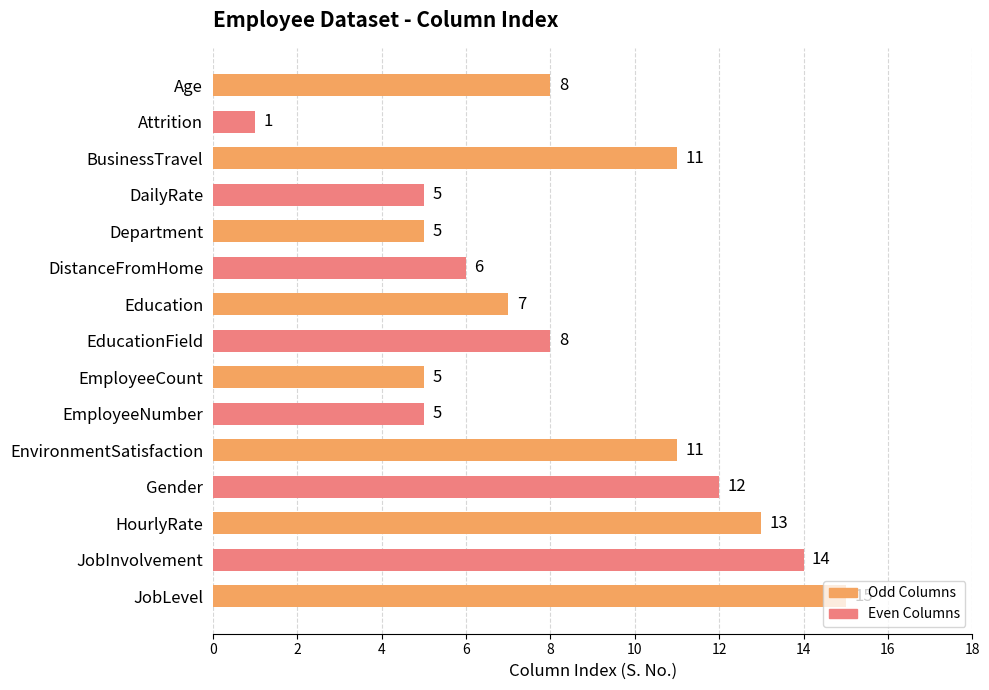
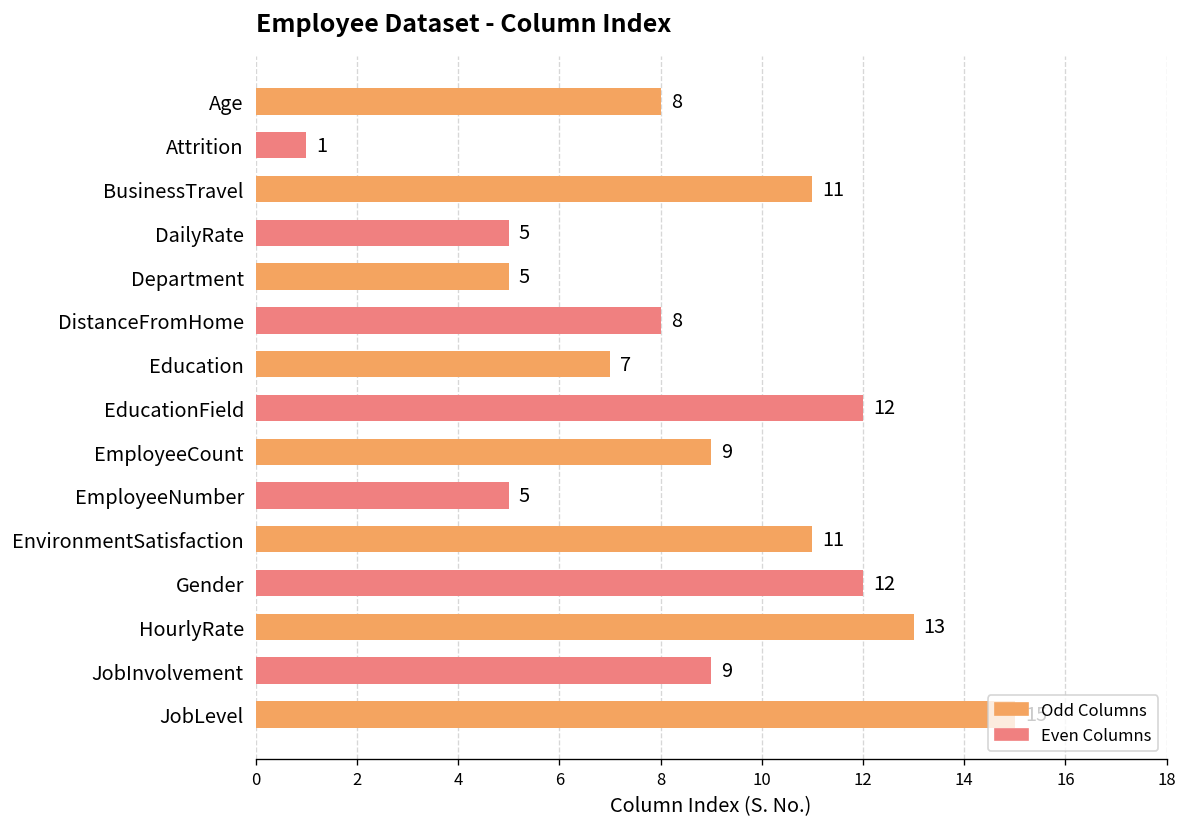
DistanceFromHome: 6 -> 8
EducationField: 8 -> 12
EmployeeCount: 5 -> 9
JobInvolvement: 14 -> 9
